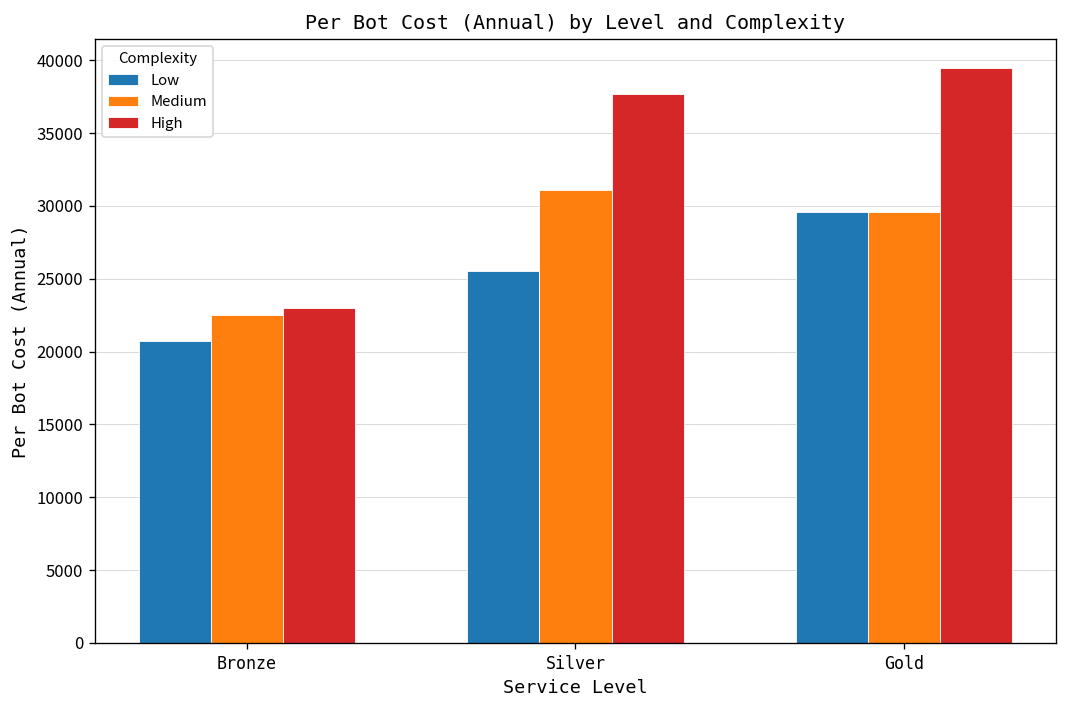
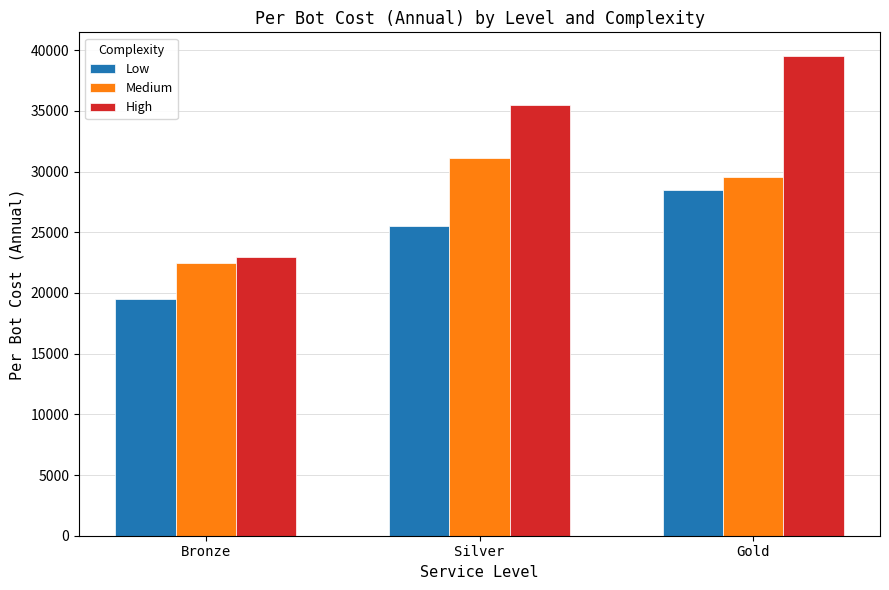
Low, Bronze: 20700 -> 19500
High, Silver: 37700 -> 35500
Low, Gold: 29600 -> 28500
